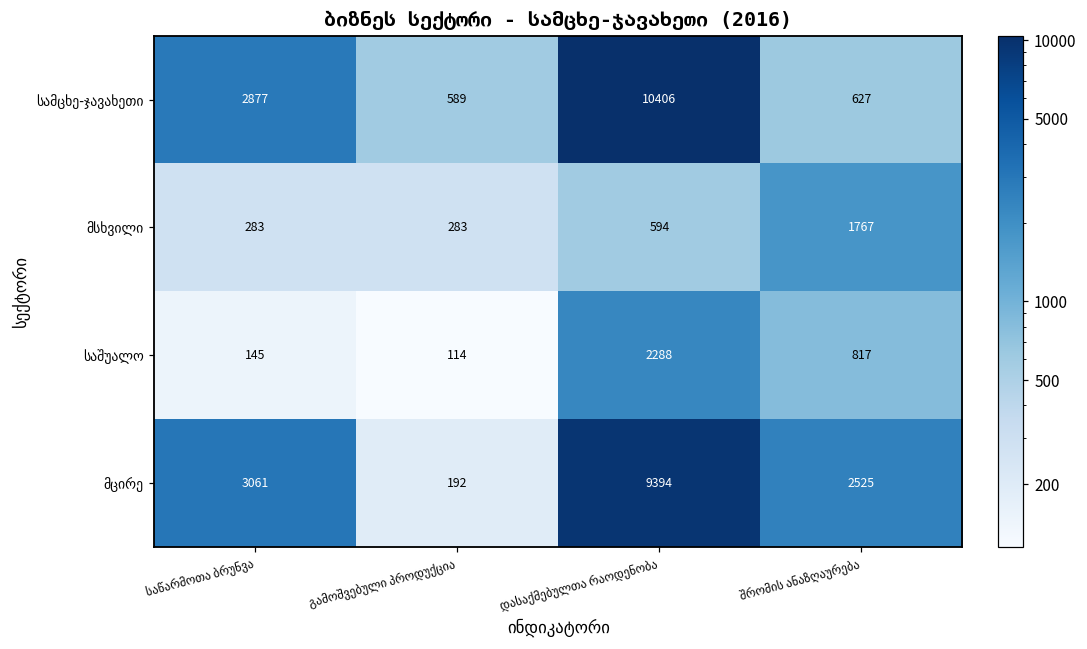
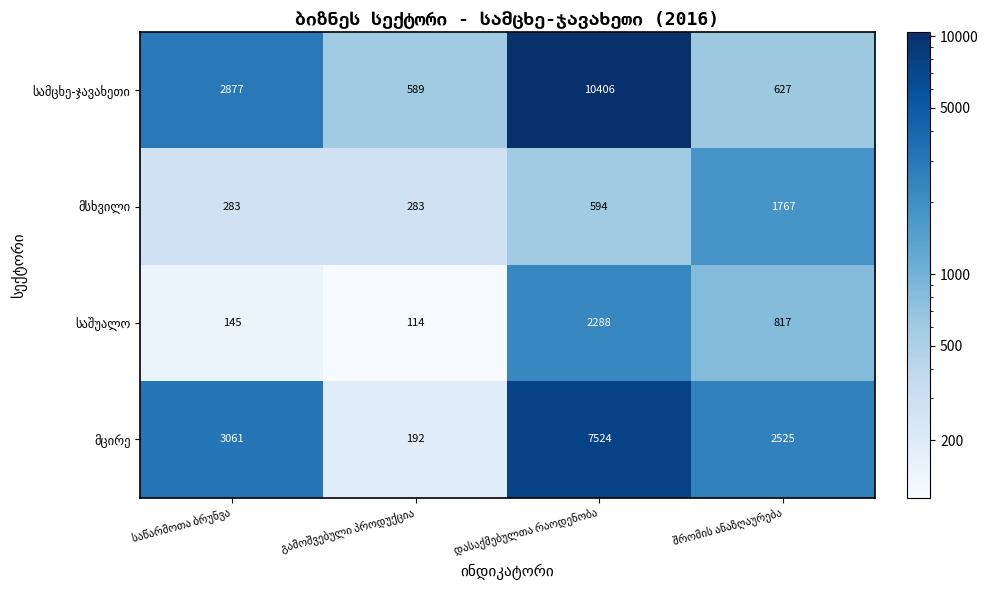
მცირე, დასაქმებულთა რაოდენობა: 9394 -> 7524
